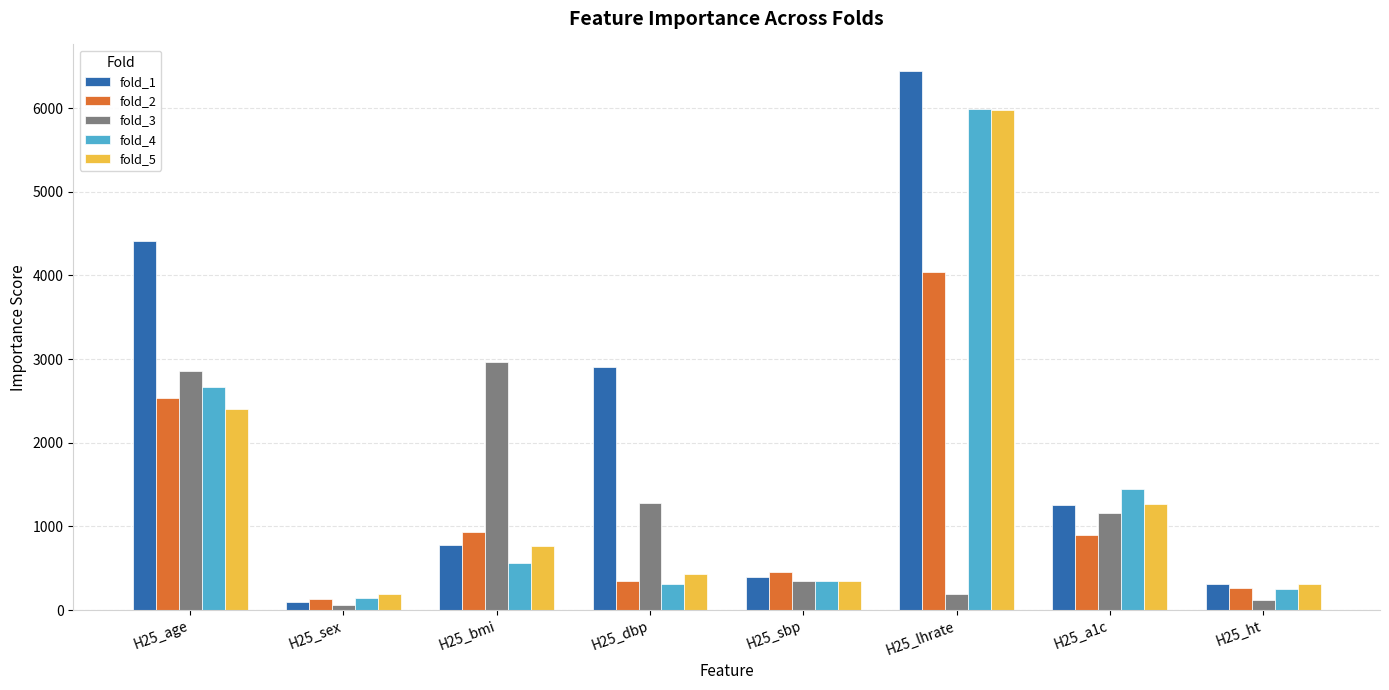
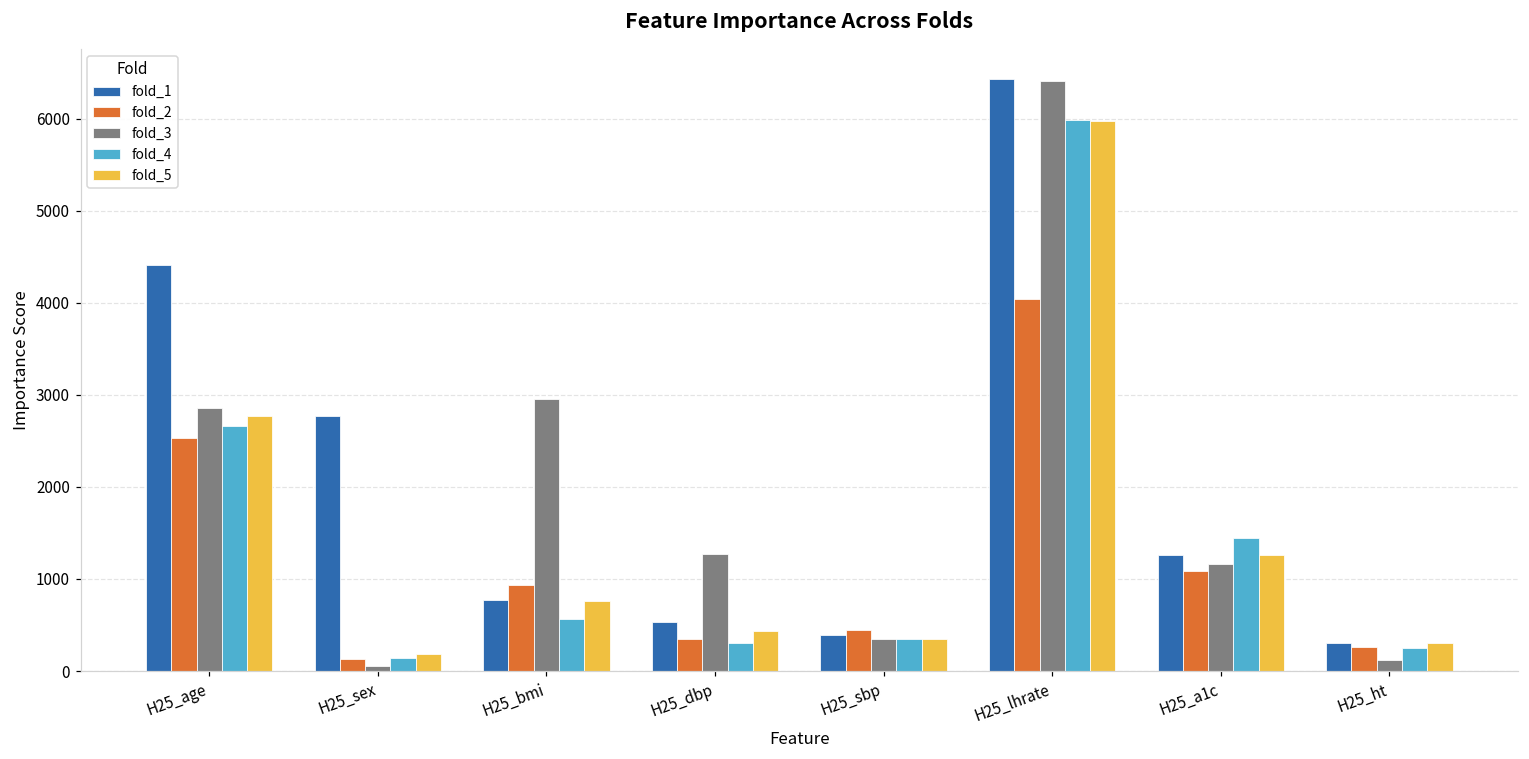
fold_5, H25_age: 2400 -> 2800
fold_1, H25_sex: 100 -> 2800
fold_1, H25_dbp: 2900 -> 500
fold_3, H25_lhrate: 200 -> 6400
fold_2, H25_a1c: 900 -> 1100
